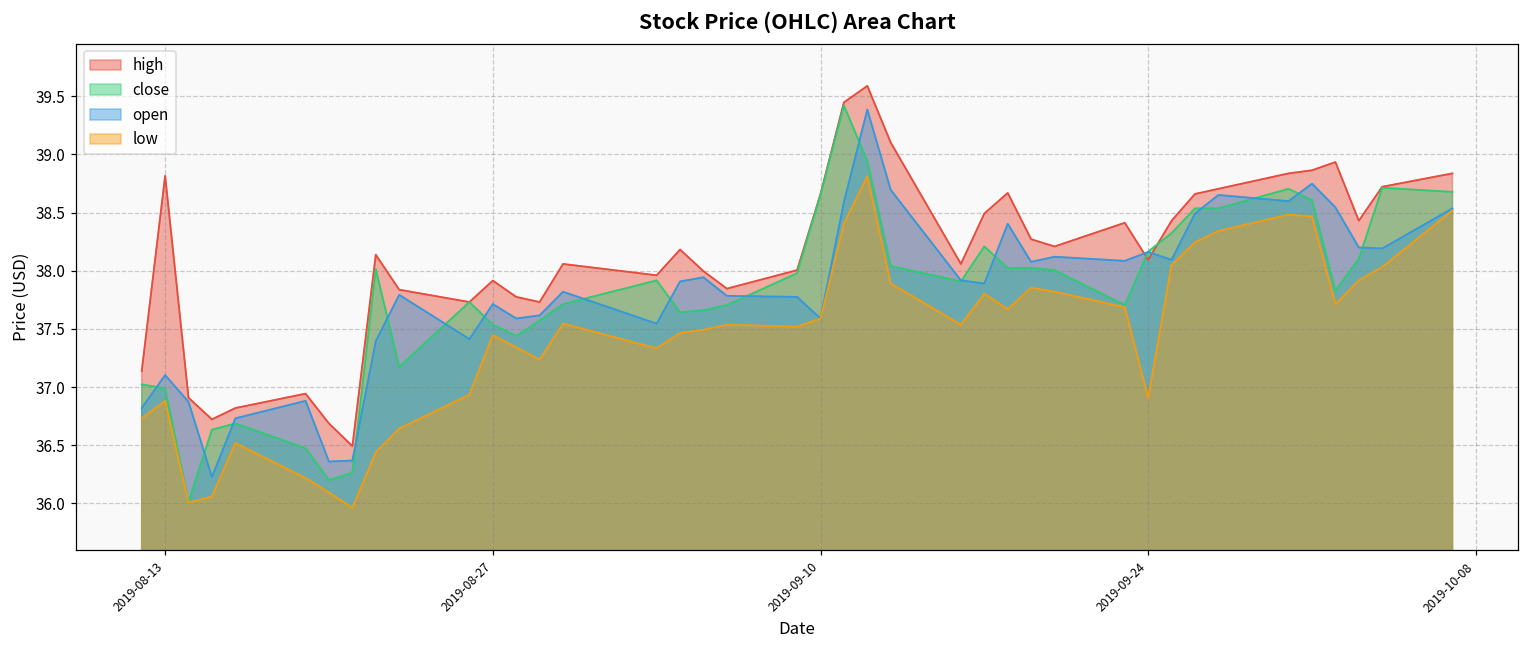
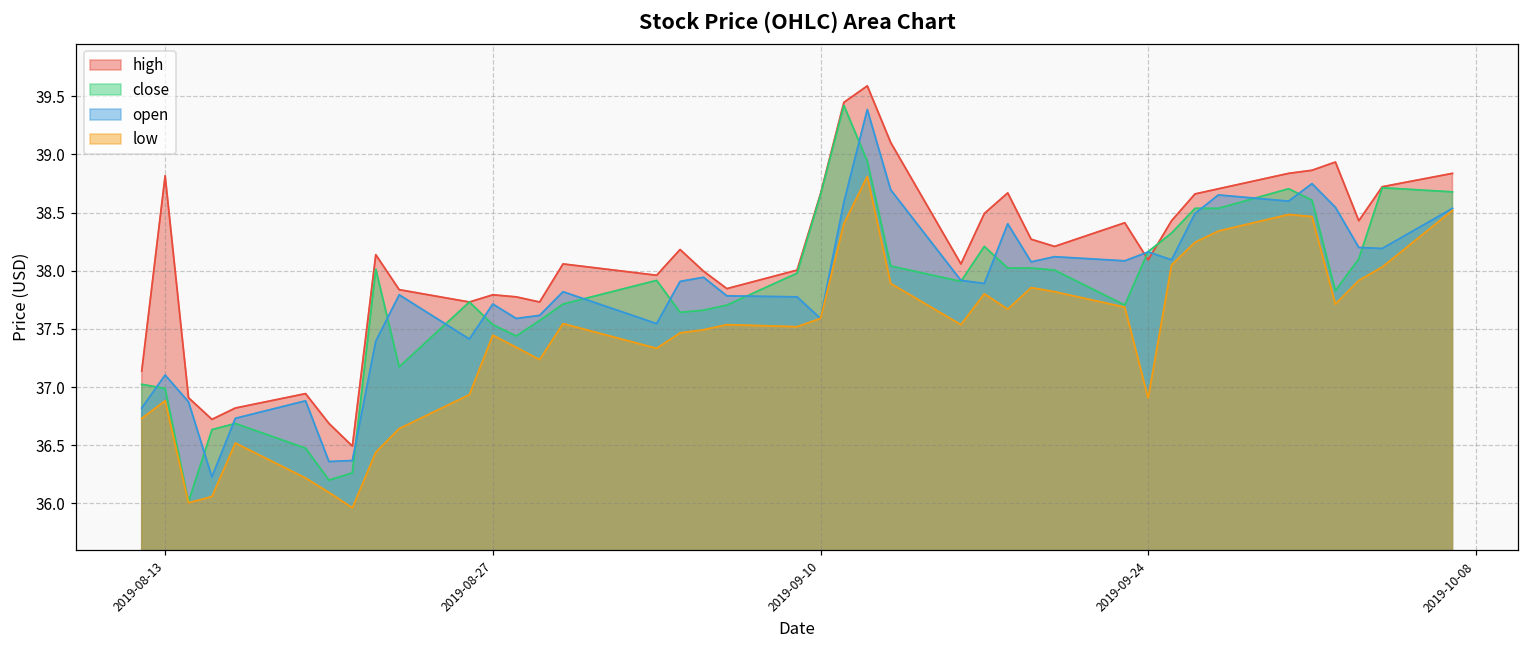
high, 2019-08-27: 37.91 -> 37.79
